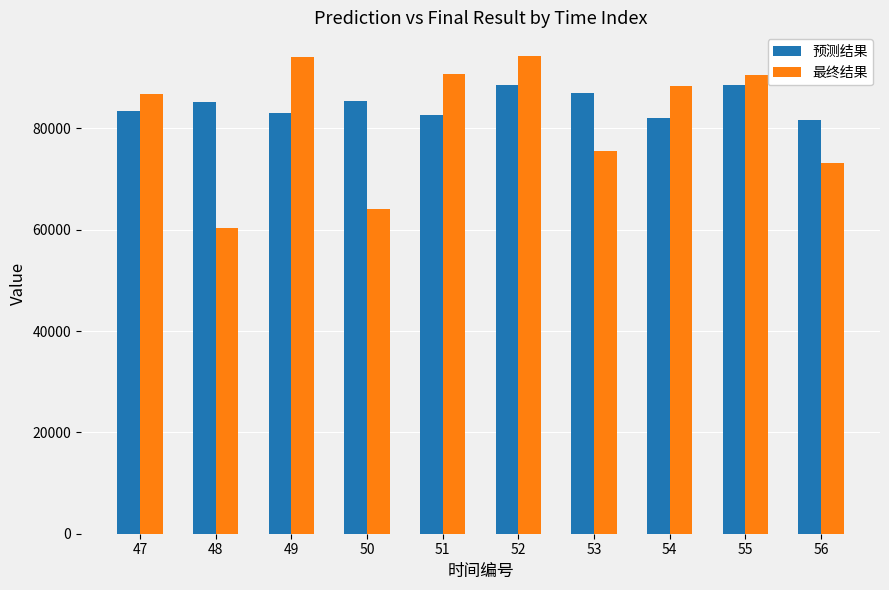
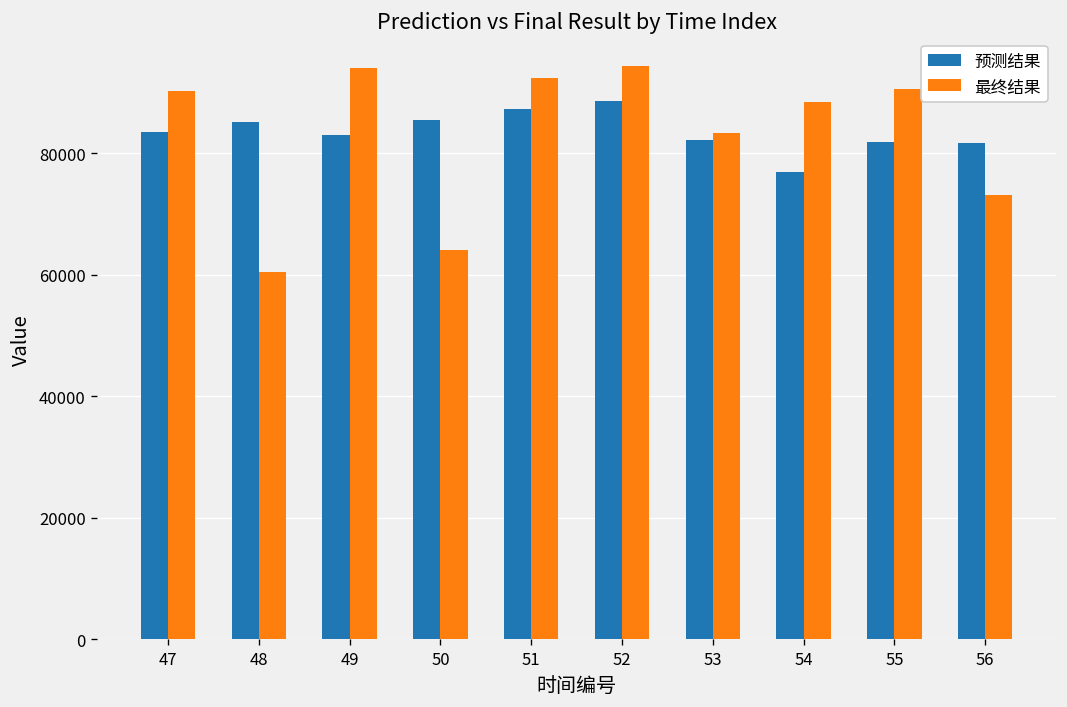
最终结果, 47: 87000 -> 90000
预测结果, 51: 83000 -> 87000
最终结果, 51: 91000 -> 92000
预测结果, 53: 87000 -> 82000
最终结果, 53: 76000 -> 83000
预测结果, 54: 82000 -> 77000
预测结果, 55: 89000 -> 82000
